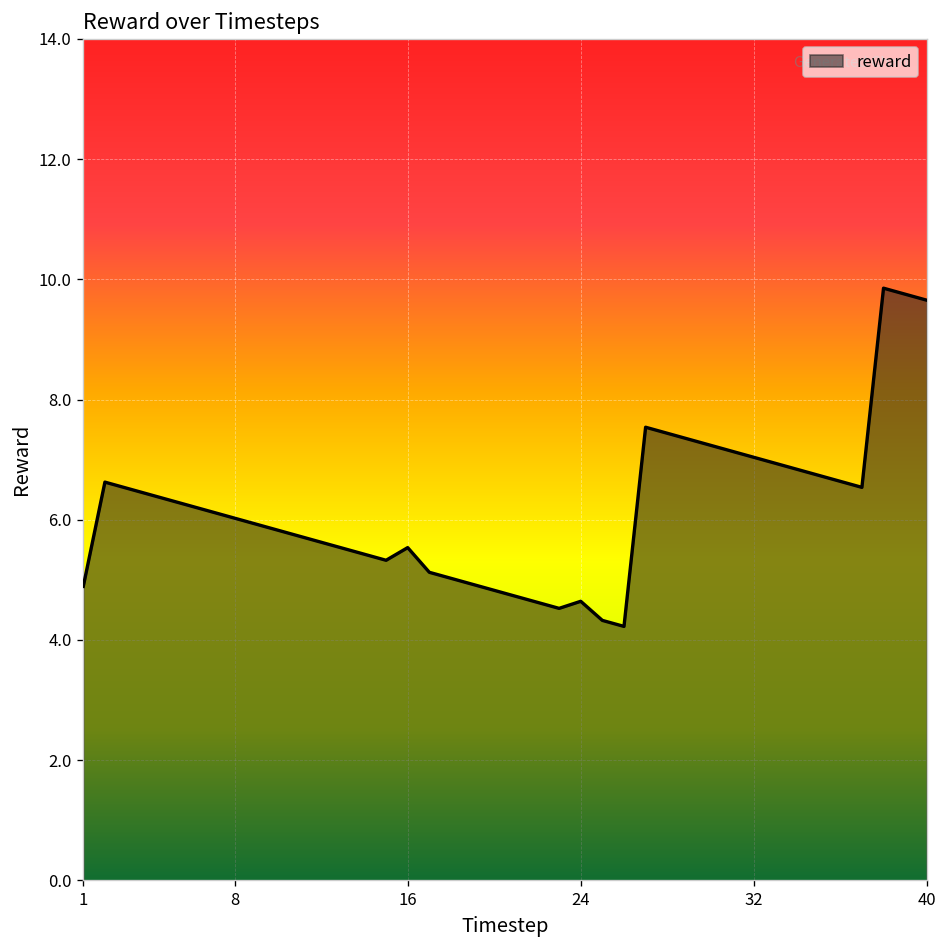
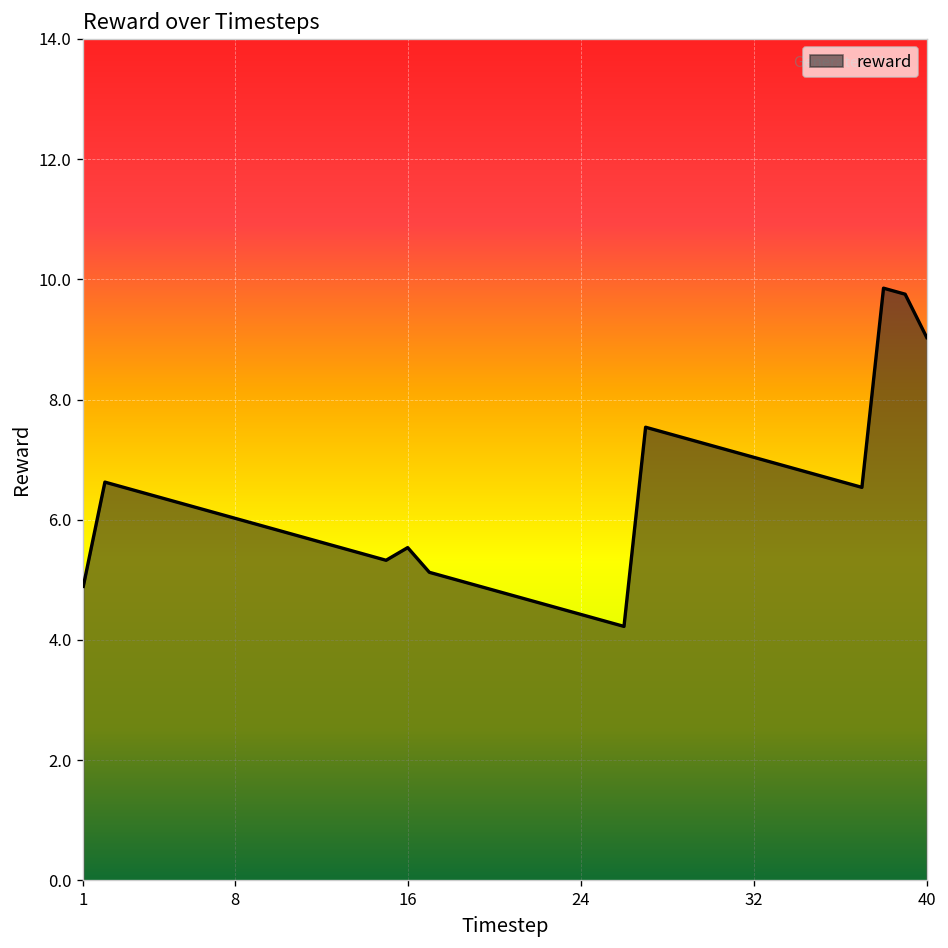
24: 4.6 -> 4.4
40: 9.7 -> 9.0
